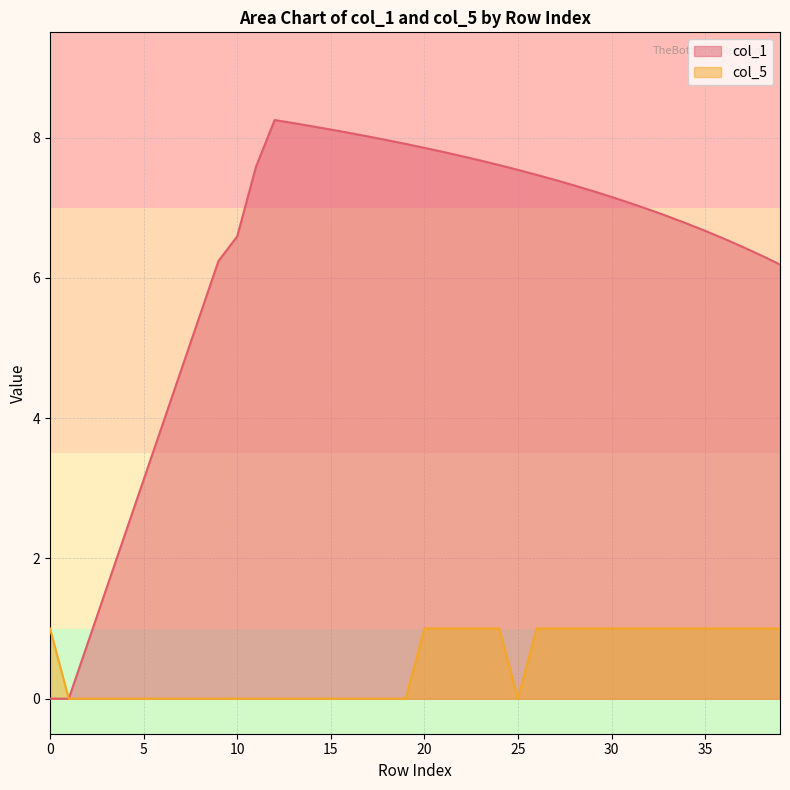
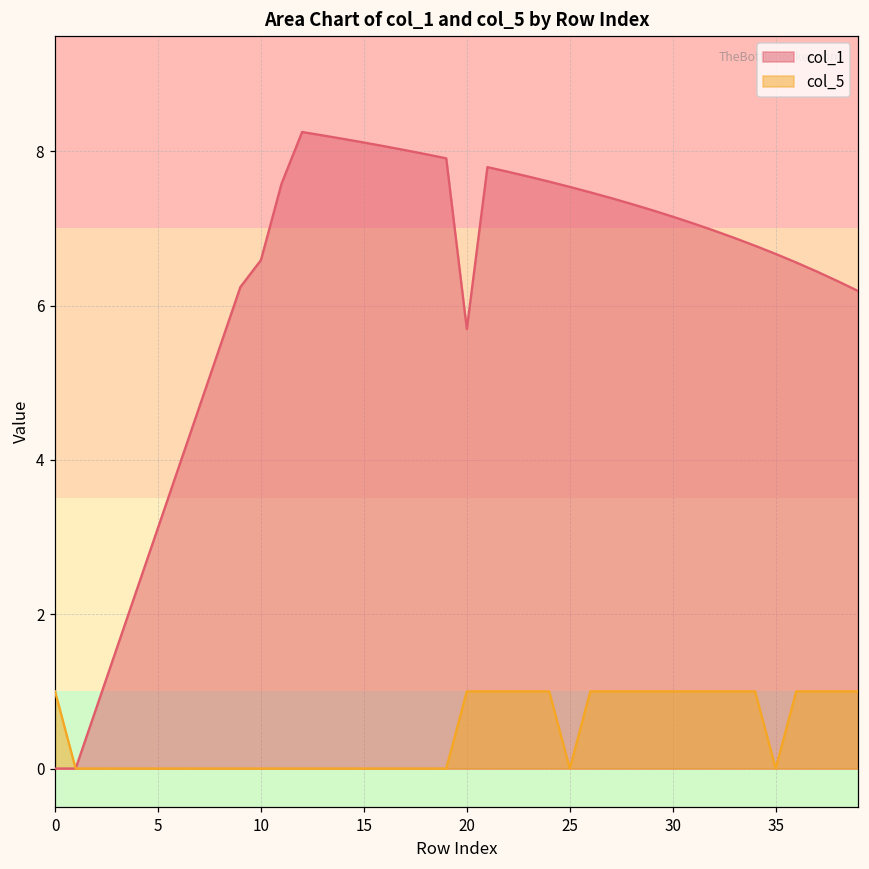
col_1, 20: 7.9 -> 5.7
col_5, 35: 1 -> 0
